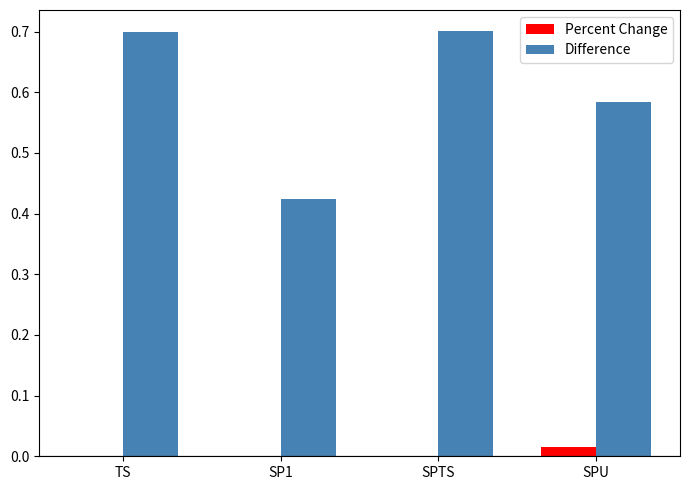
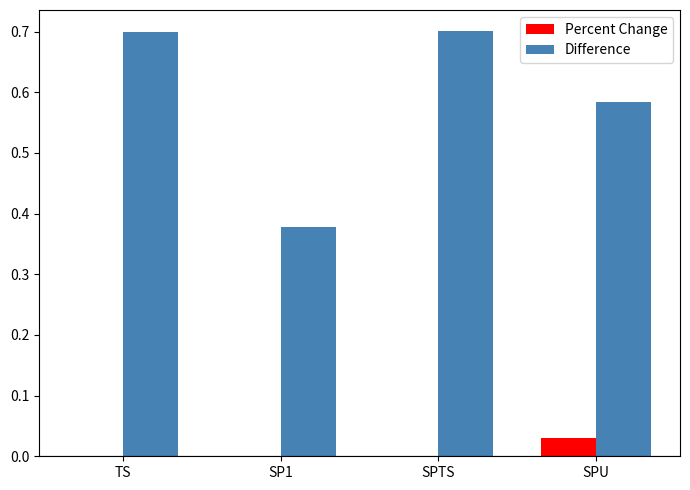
Difference, SP1: 0.42 -> 0.38
Percent Change, SPU: 0.02 -> 0.03
